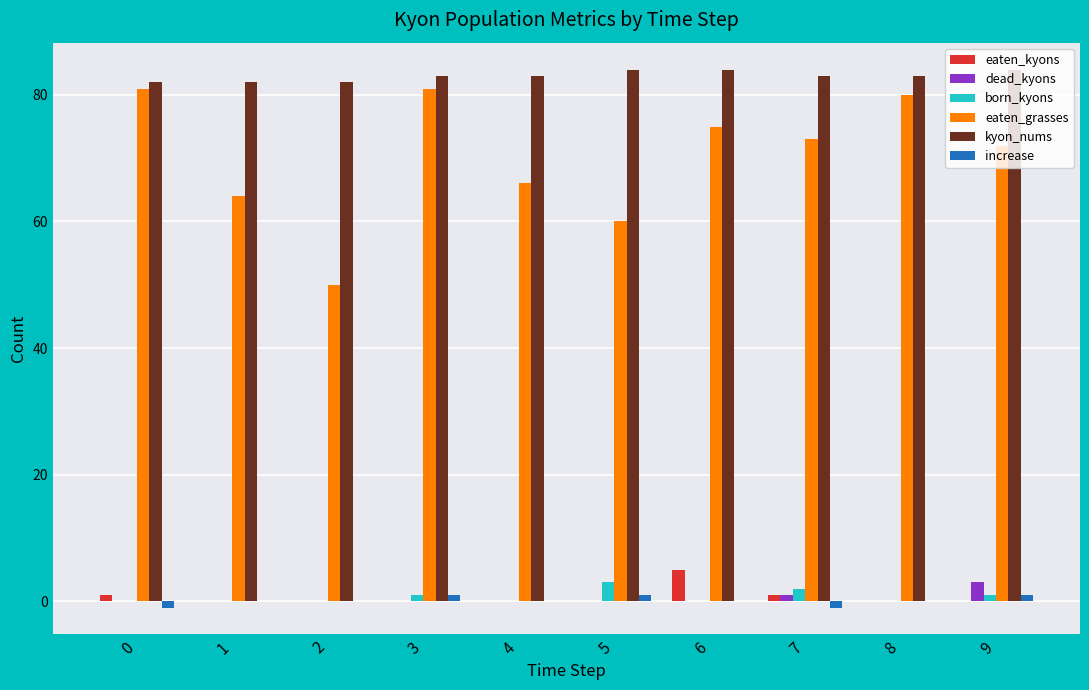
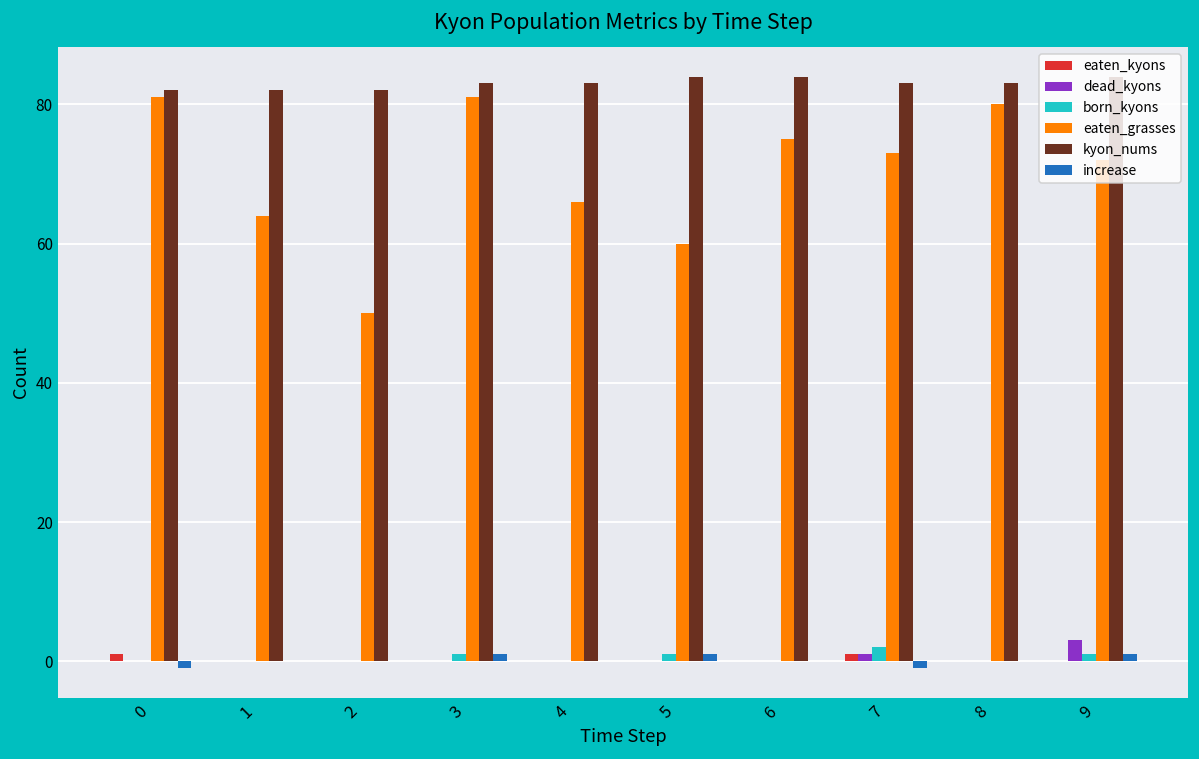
born_kyons, 5: 3 -> 1
eaten_kyons, 6: 5 -> 0
